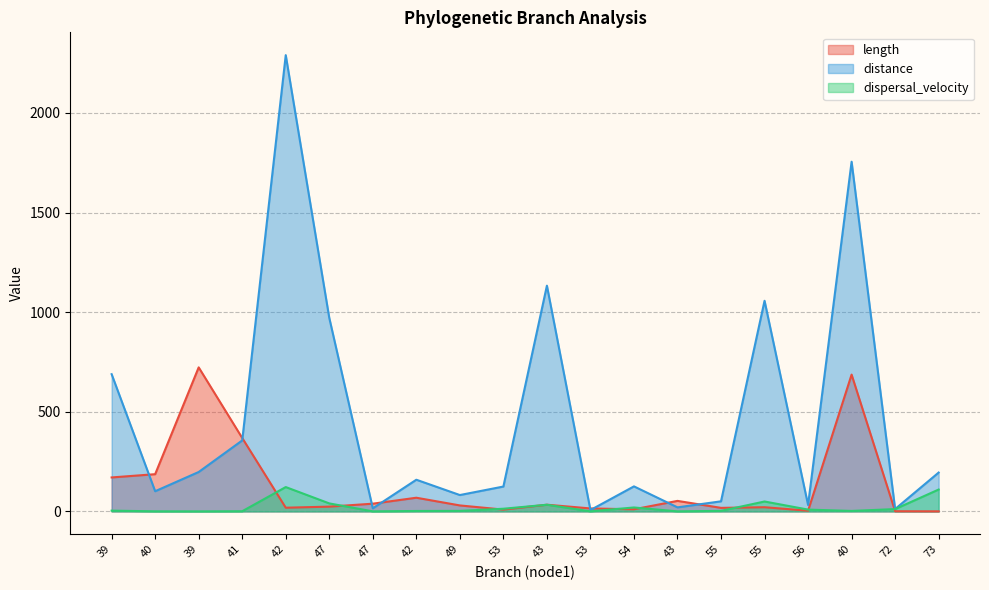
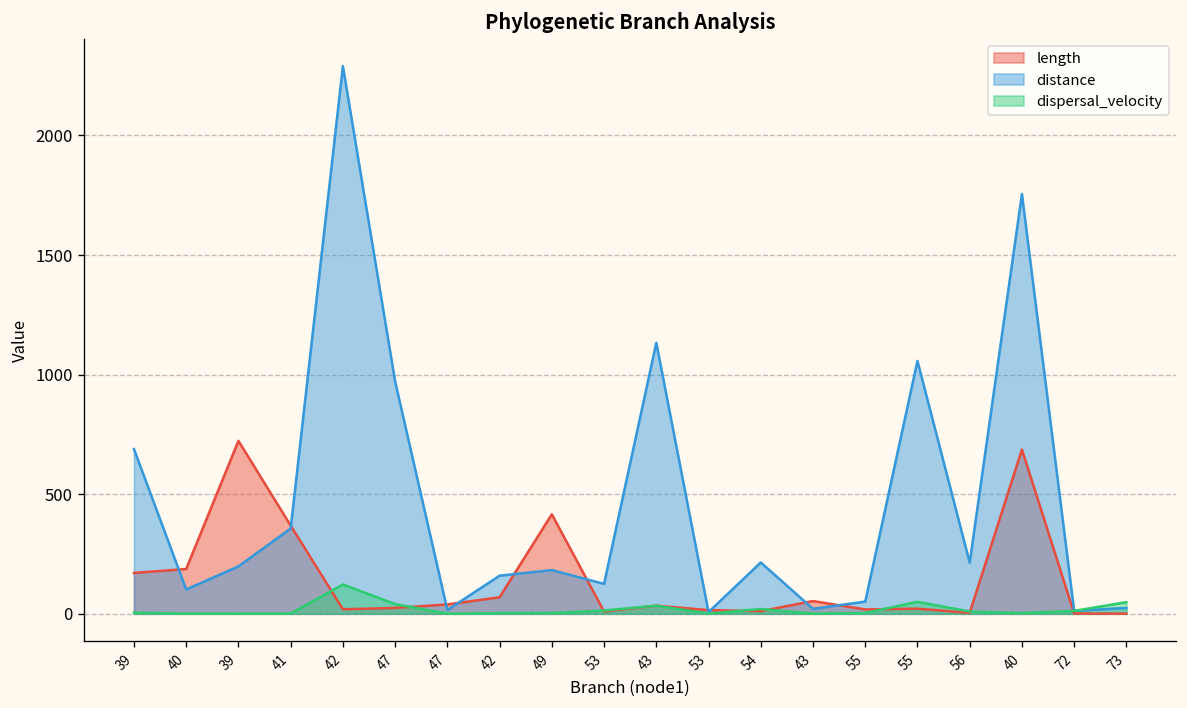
length, 49: 30 -> 420
distance, 49: 80 -> 180
distance, 54: 130 -> 210
distance, 56: 30 -> 210
distance, 73: 200 -> 20
dispersal_velocity, 73: 110 -> 50
